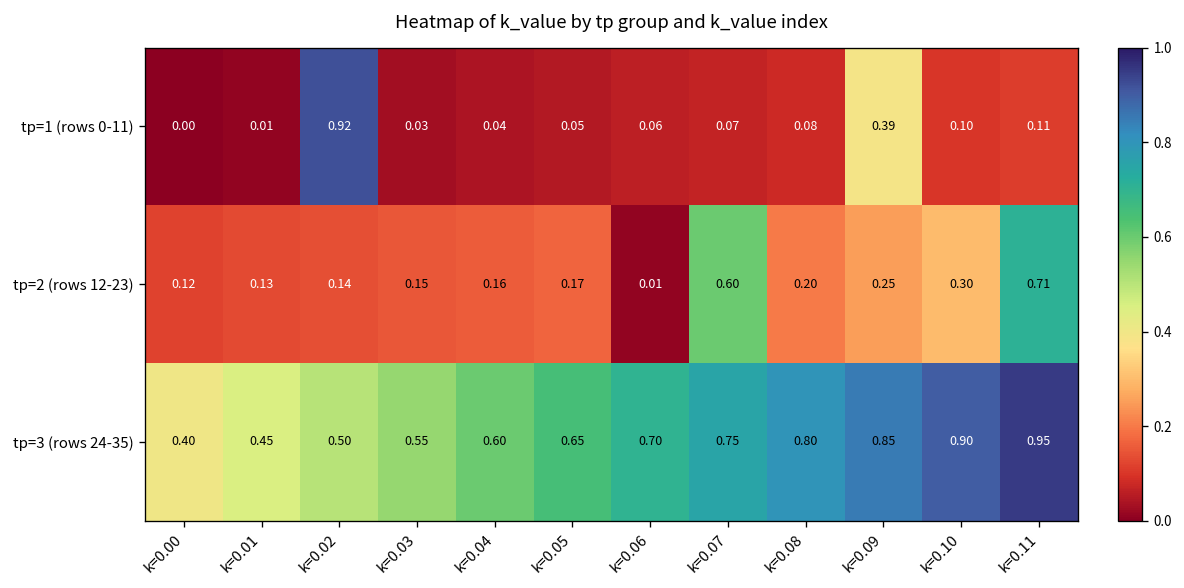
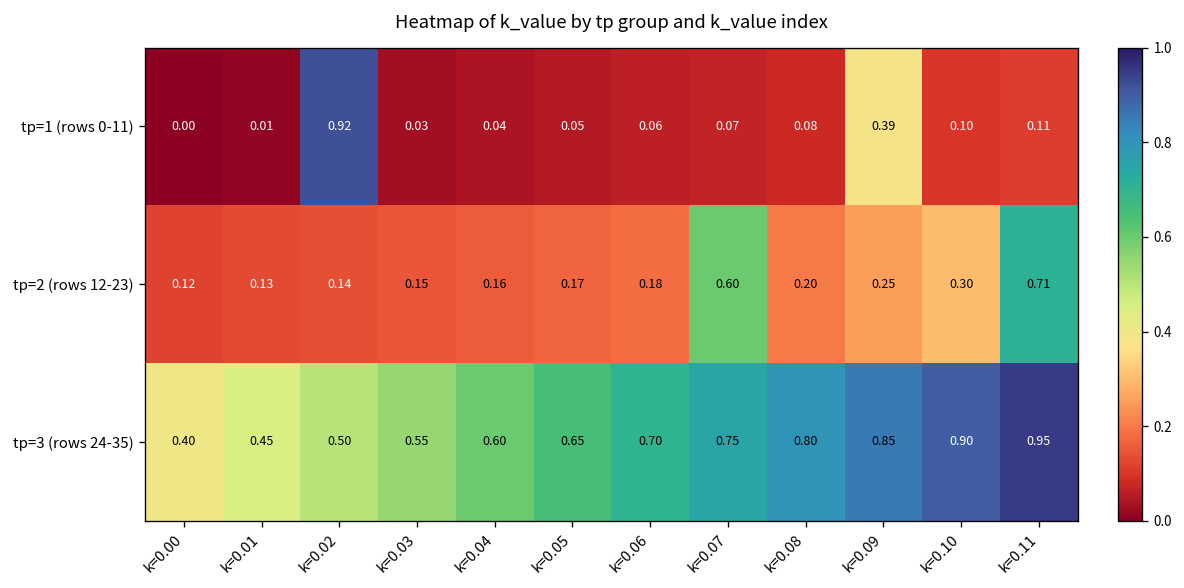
tp=2 (rows 12-23), k=0.06: 0.01 -> 0.18
